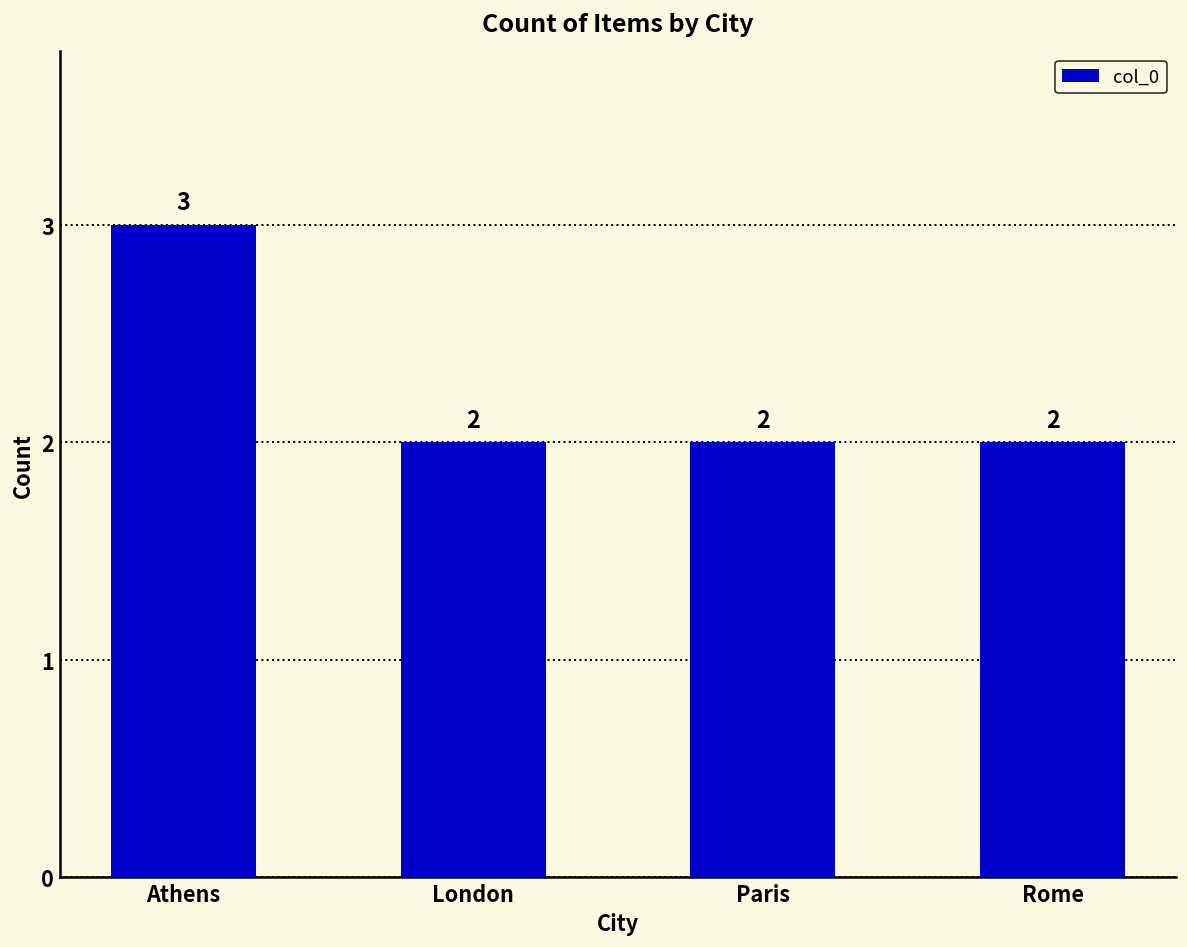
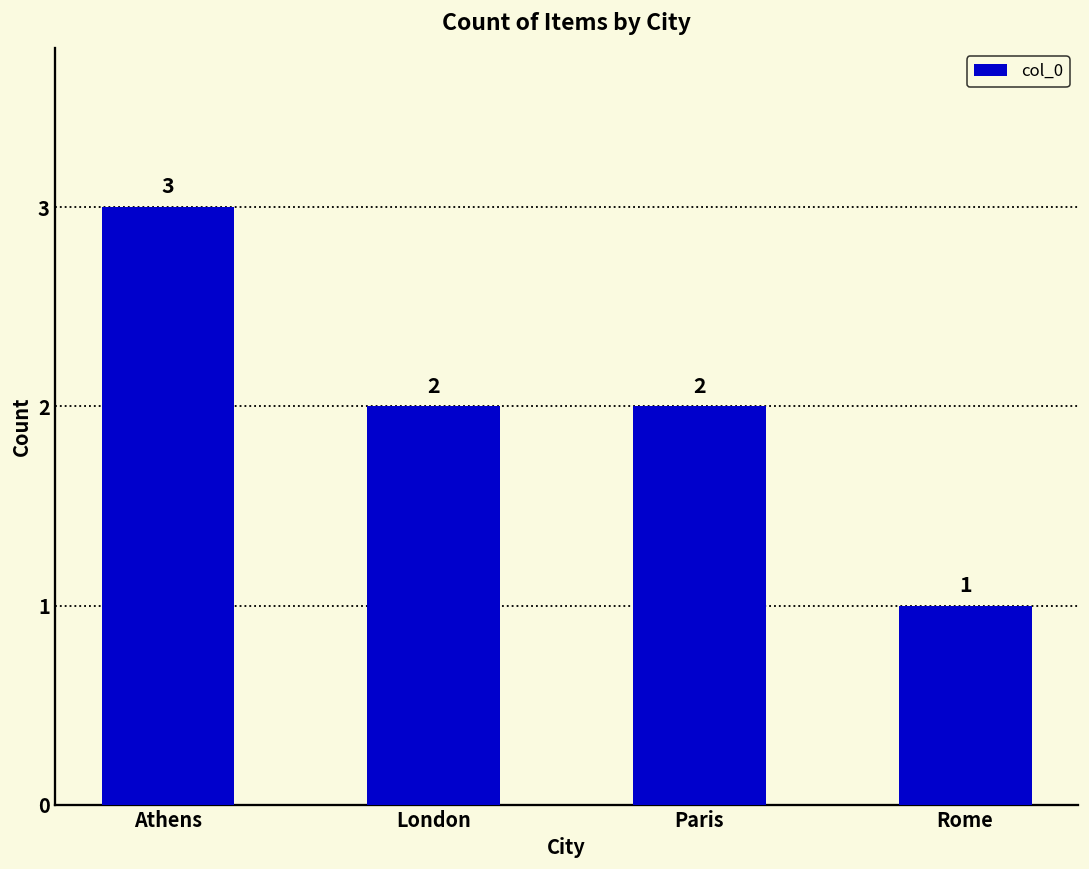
Rome: 2 -> 1
